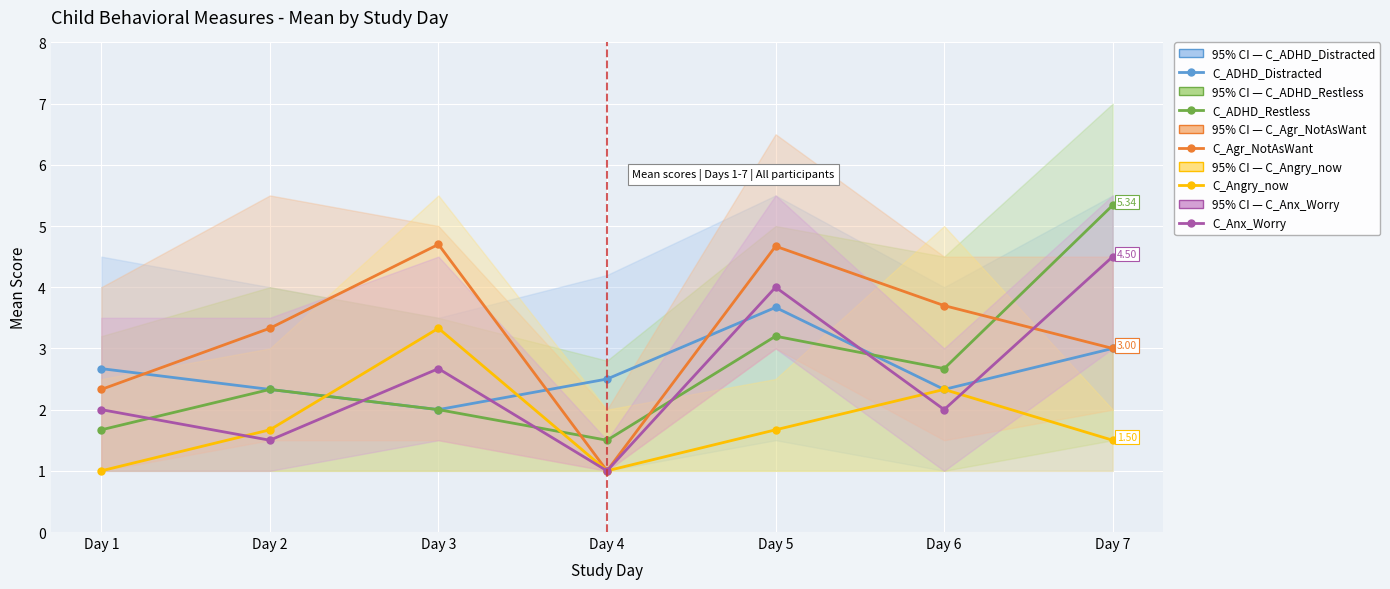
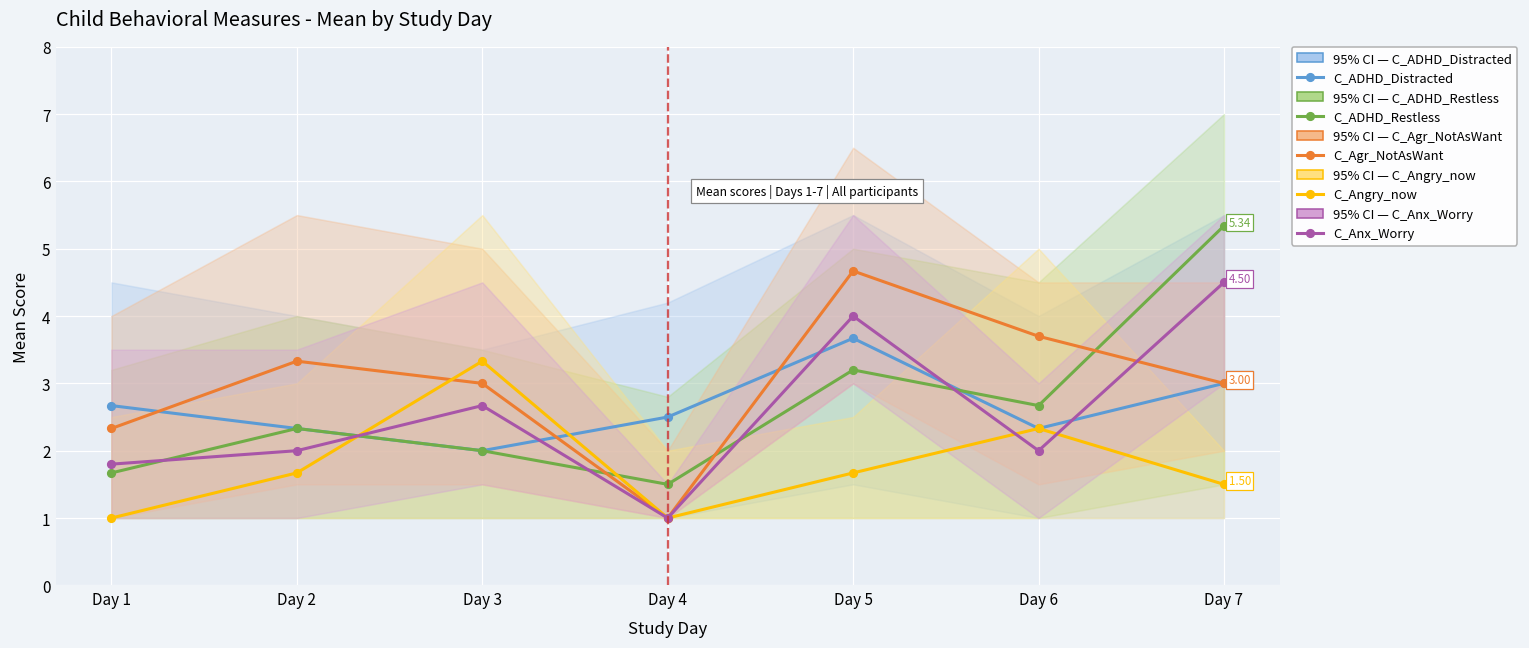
C_Anx_Worry, Day 1: 2.0 -> 1.8
C_Anx_Worry, Day 2: 1.5 -> 2.0
C_Agr_NotAsWant, Day 3: 4.7 -> 3.0
